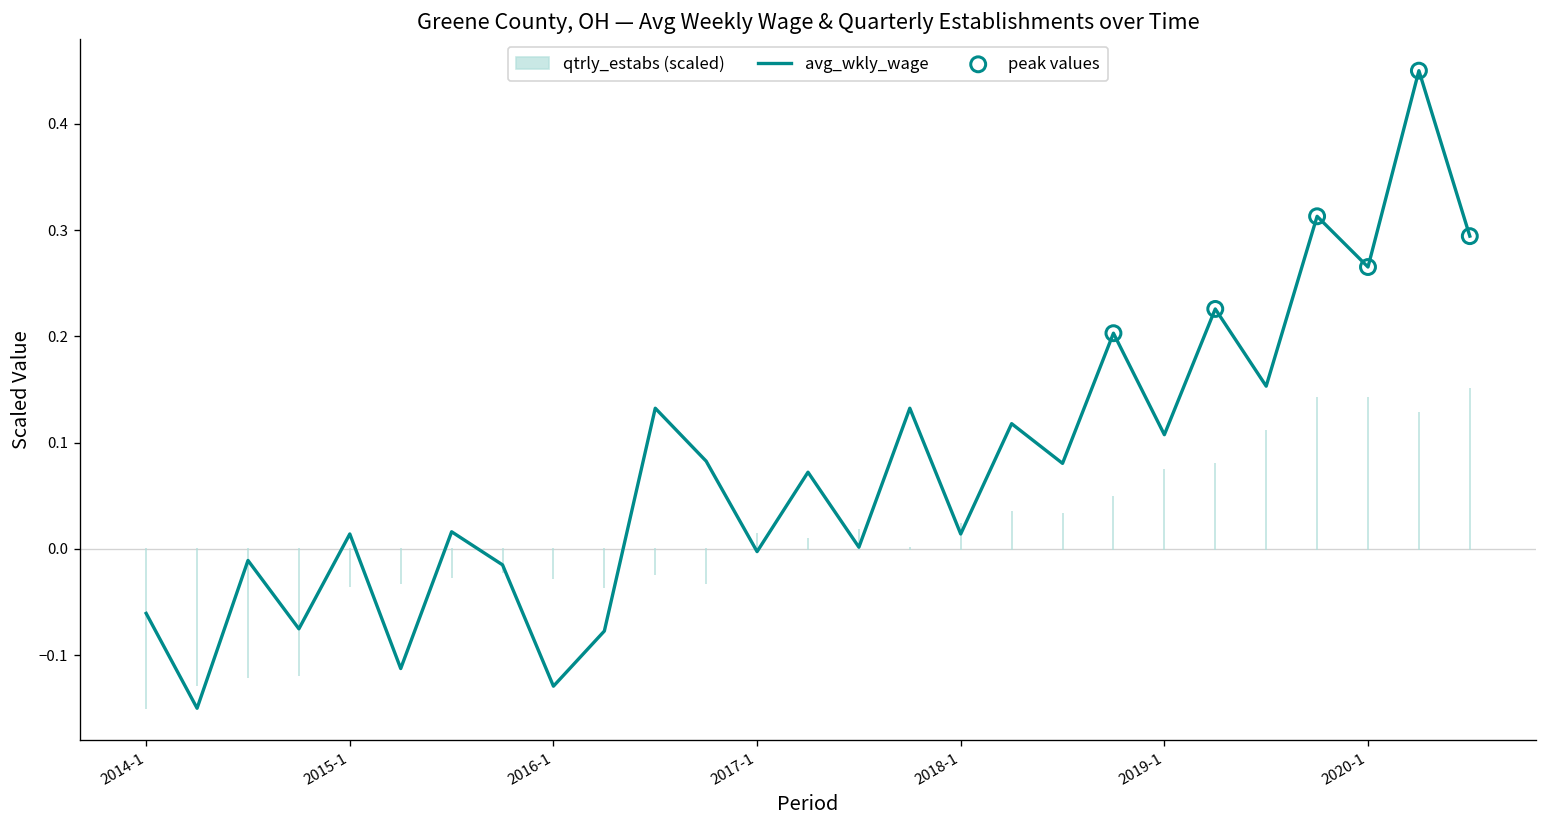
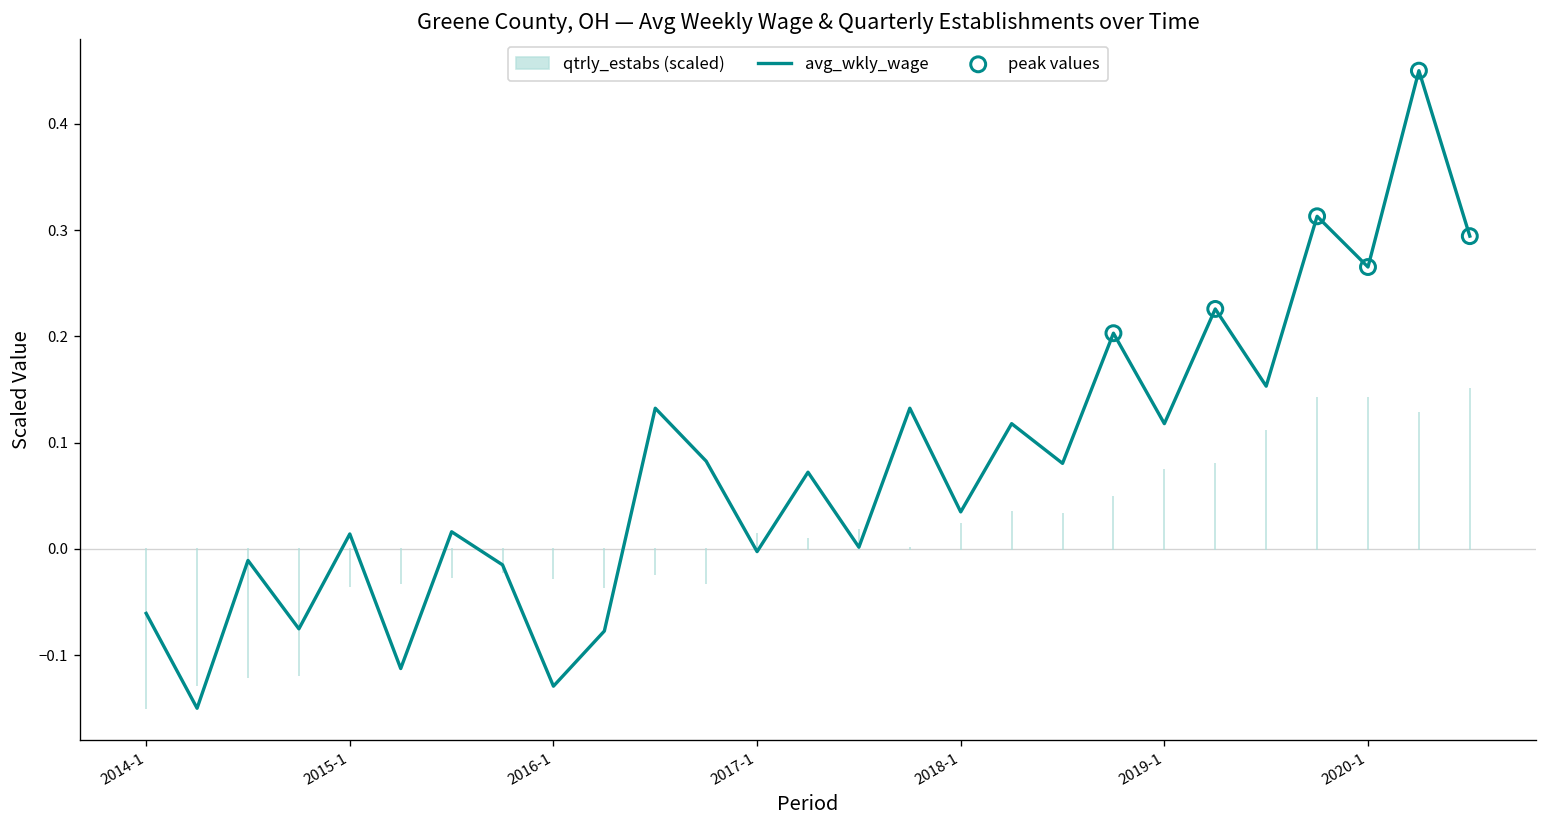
avg_wkly_wage, 2018-1: 0.01 -> 0.03
avg_wkly_wage, 2019-1: 0.11 -> 0.12
